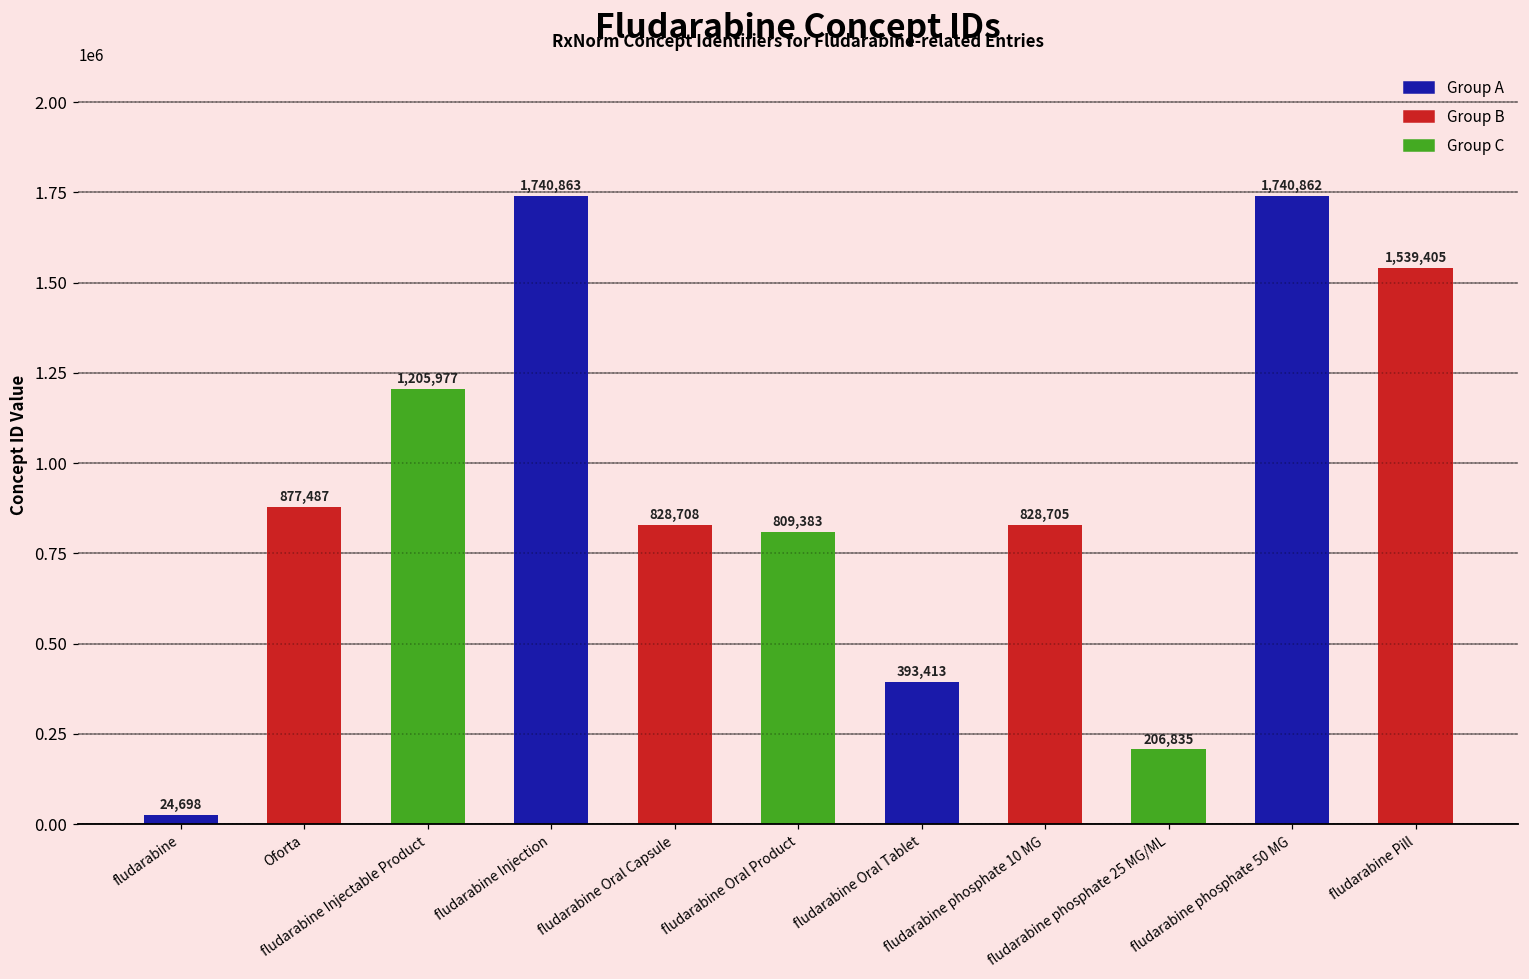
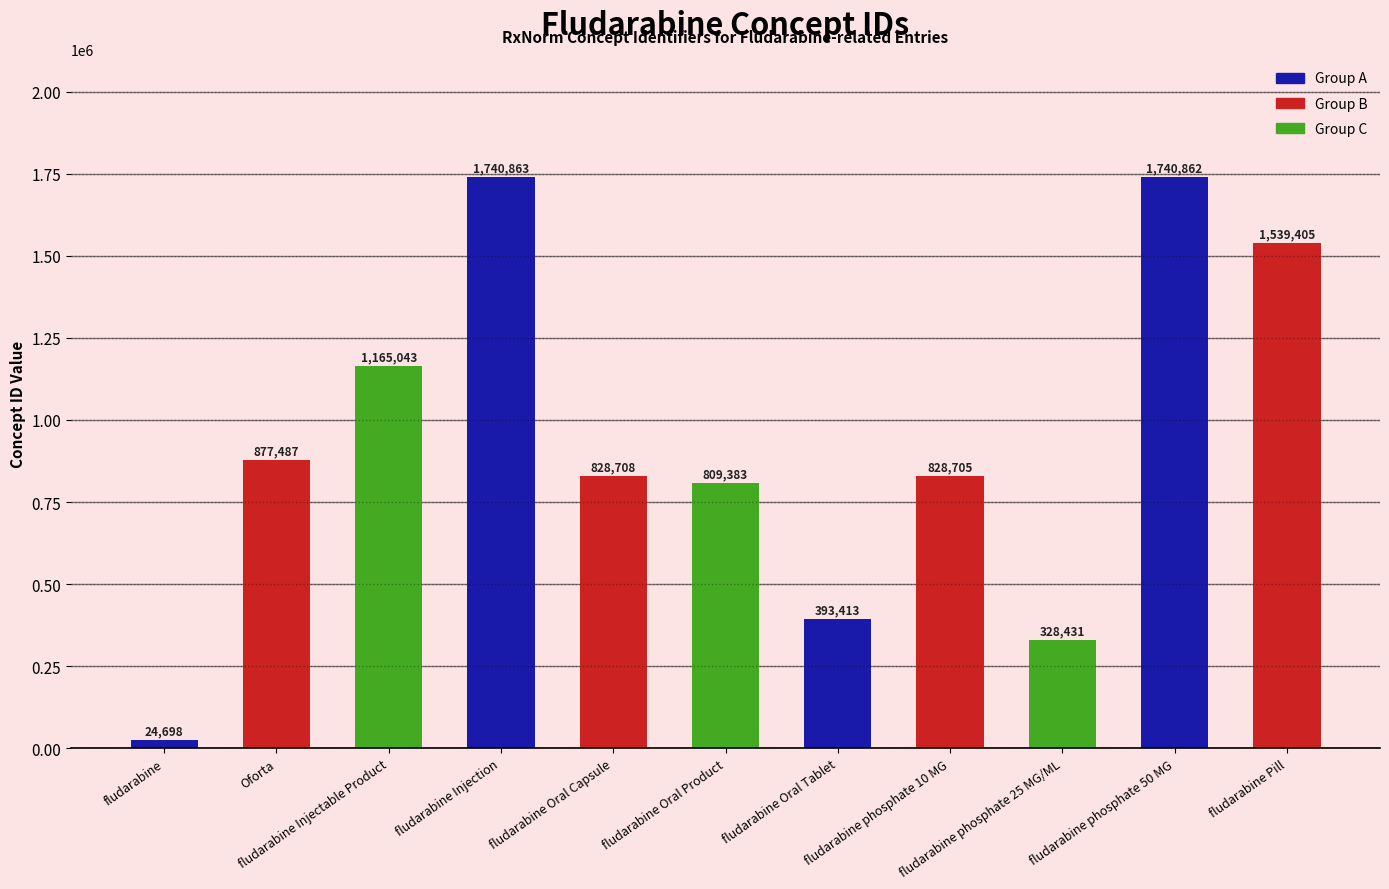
fludarabine Injectable Product: 1,205,977 -> 1,165,043
fludarabine phosphate 25 MG/ML: 206,835 -> 328,431
